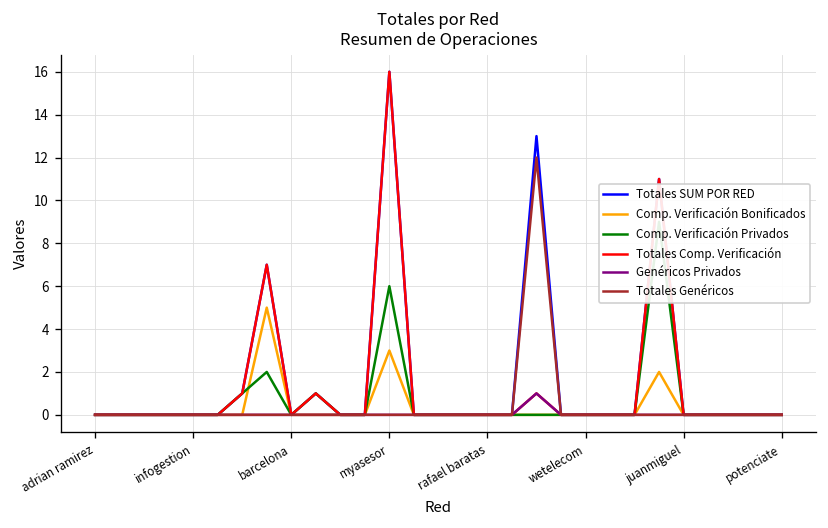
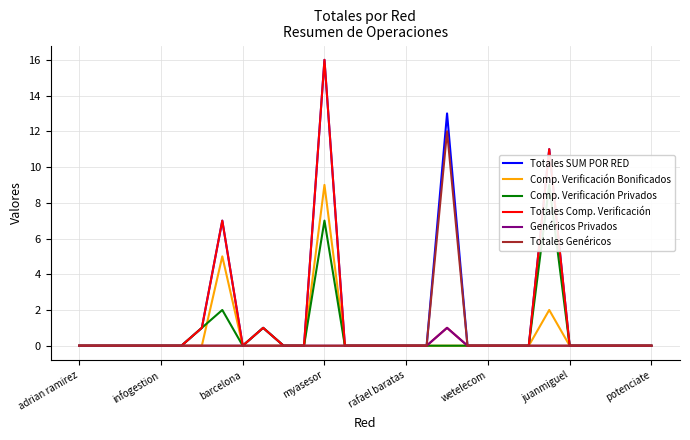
Comp. Verificación Bonificados, myasesor: 3 -> 9
Comp. Verificación Privados, myasesor: 6 -> 7
